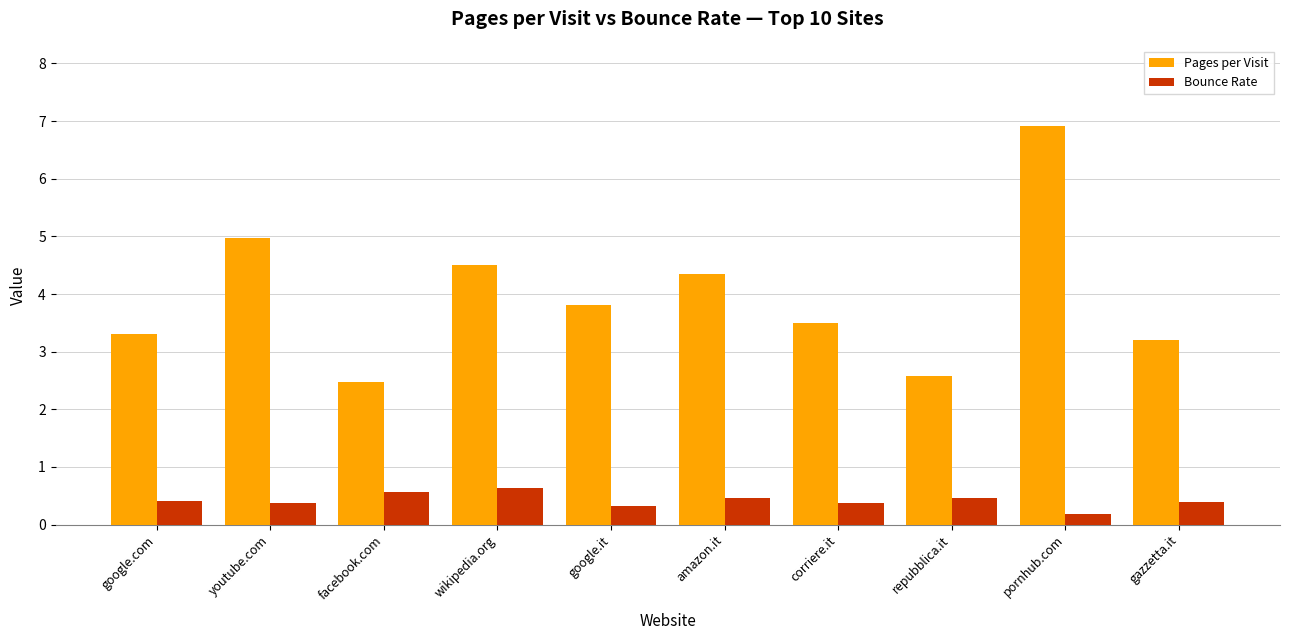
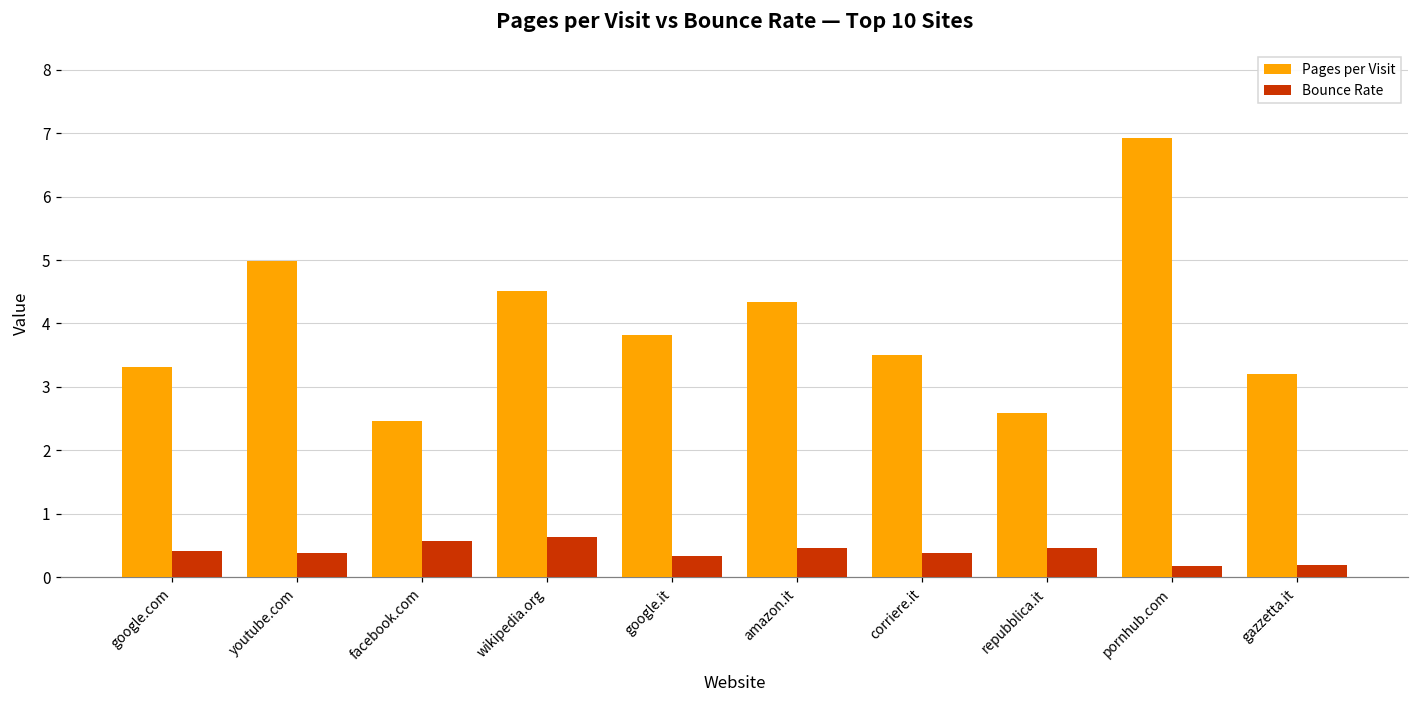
Bounce Rate, gazzetta.it: 0.4 -> 0.2
